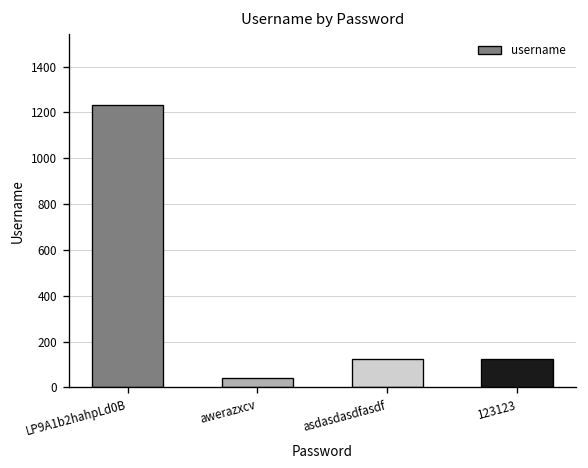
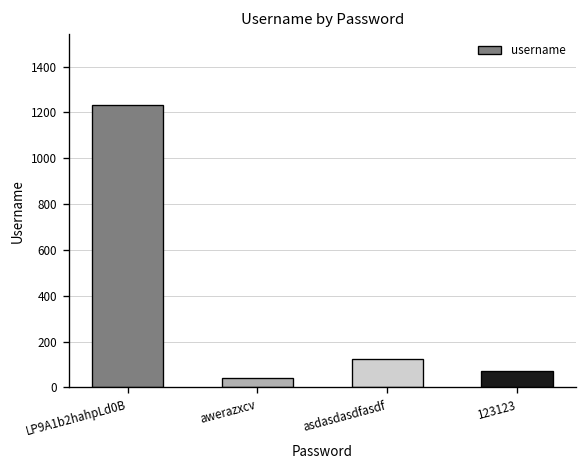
123123: 120 -> 70
